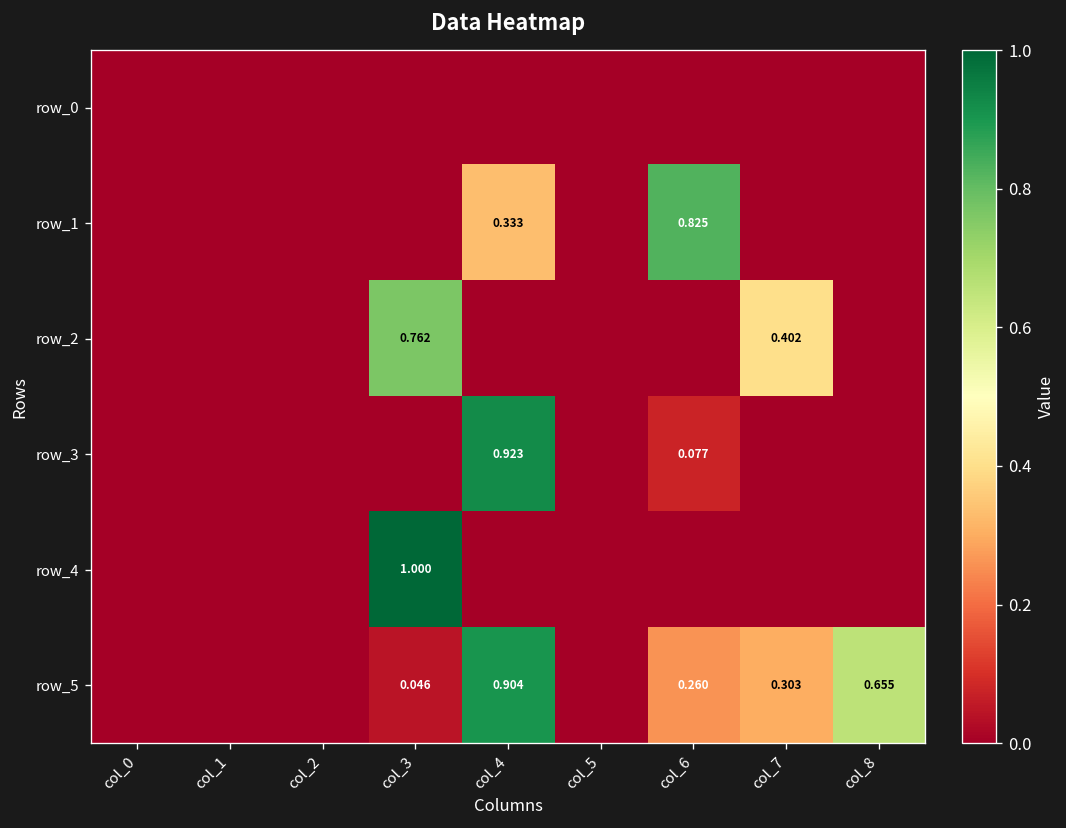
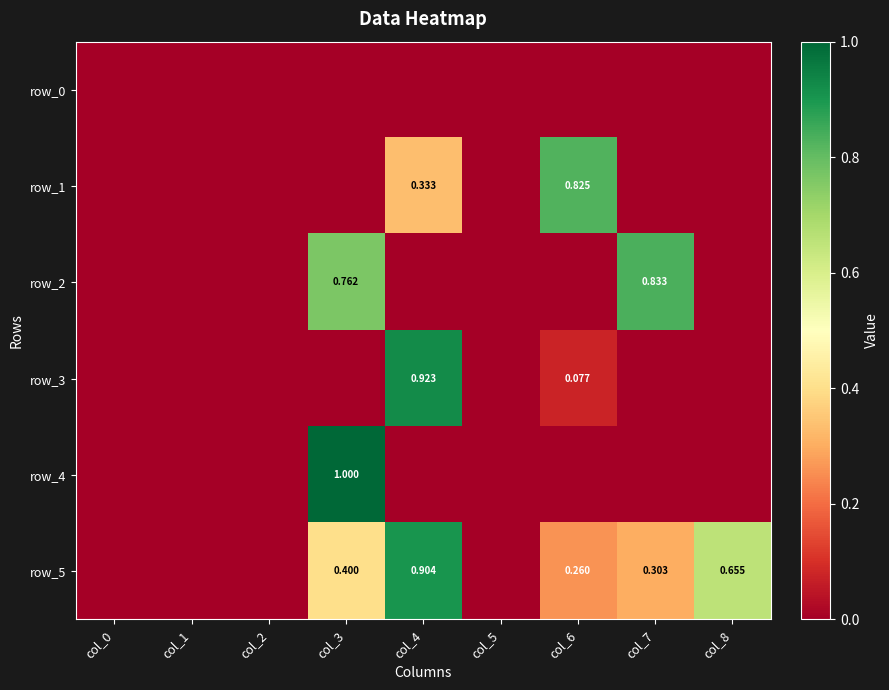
row_2, col_7: 0.402 -> 0.833
row_5, col_3: 0.046 -> 0.400
